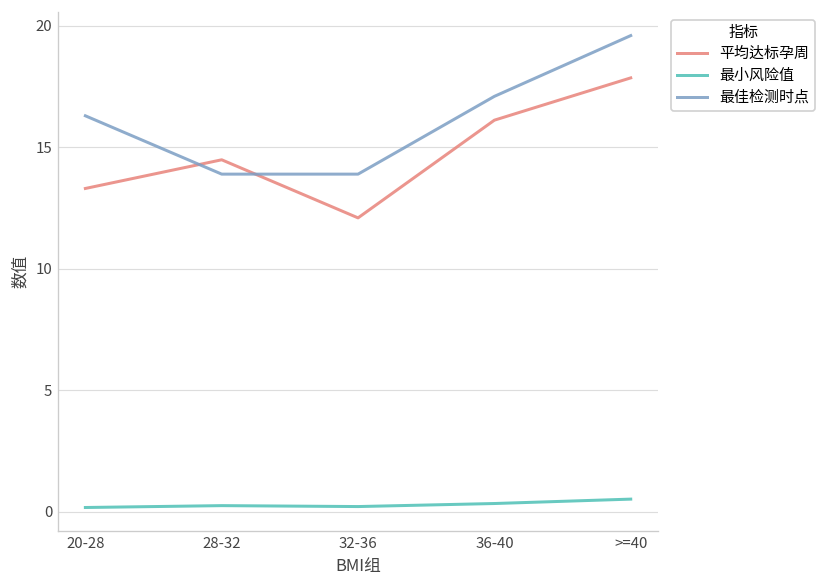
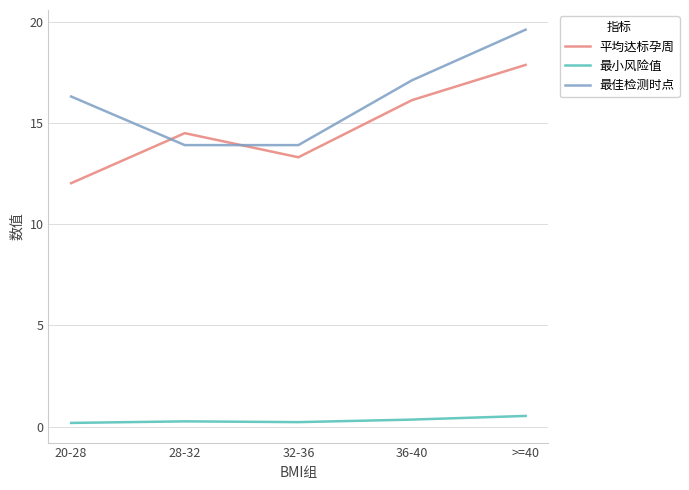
平均达标孕周, 20-28: 13.3 -> 12.0
平均达标孕周, 32-36: 12.1 -> 13.3
